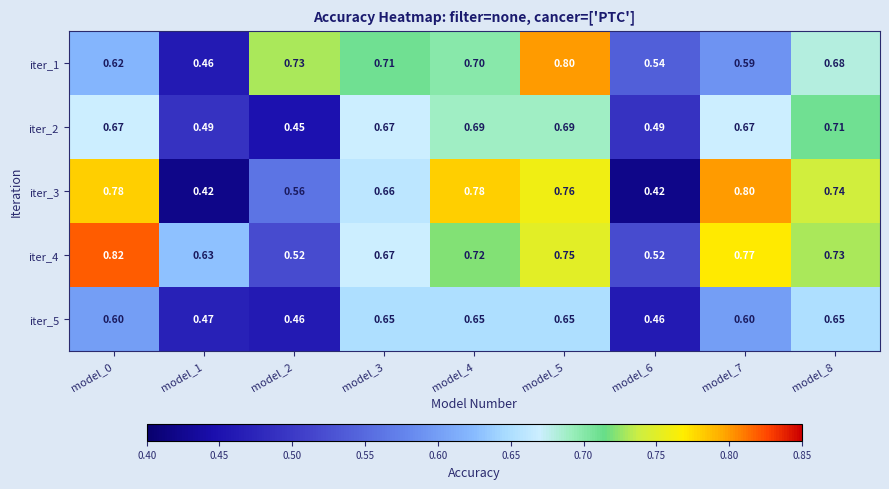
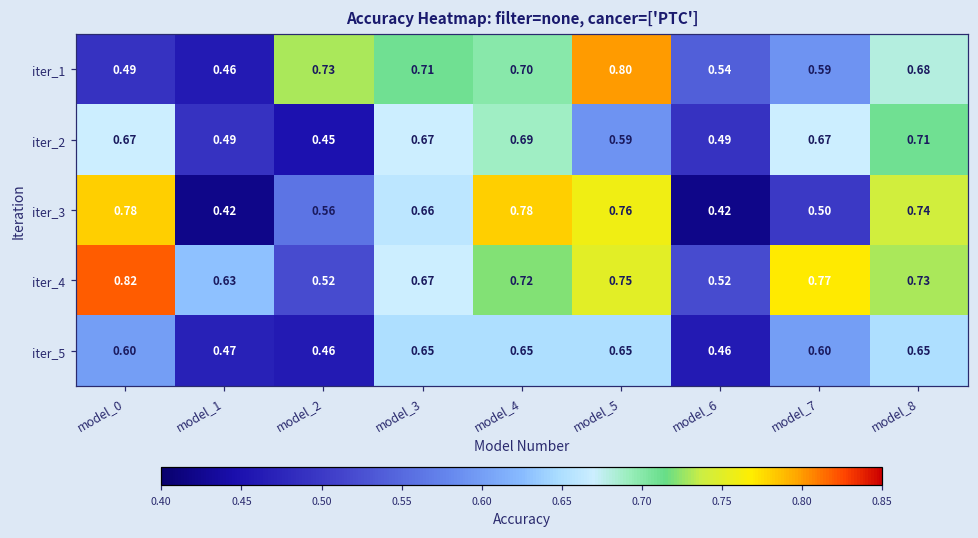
iter_1, model_0: 0.62 -> 0.49
iter_2, model_5: 0.69 -> 0.59
iter_3, model_7: 0.80 -> 0.50
